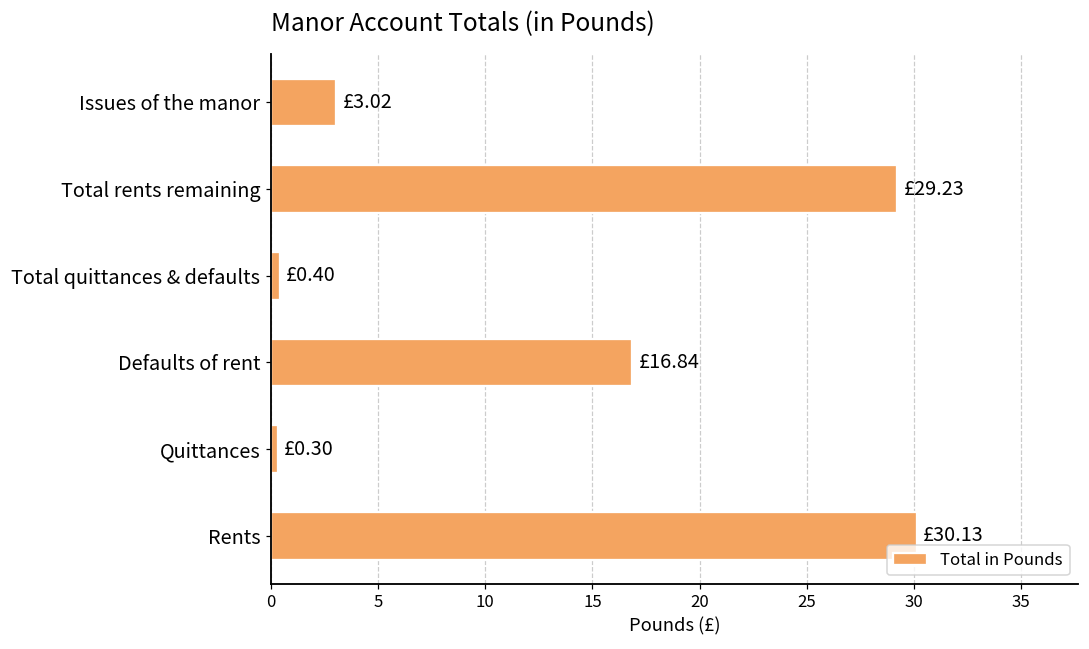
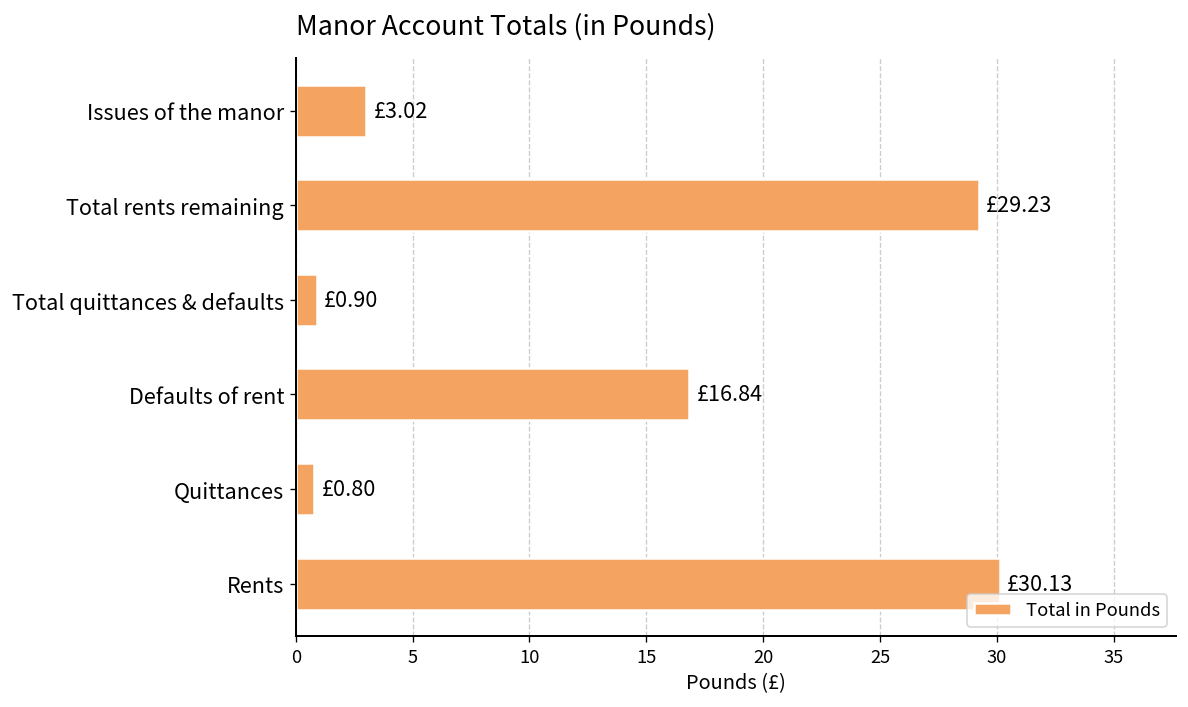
Total quittances & defaults: £0.40 -> £0.90
Quittances: £0.30 -> £0.80
